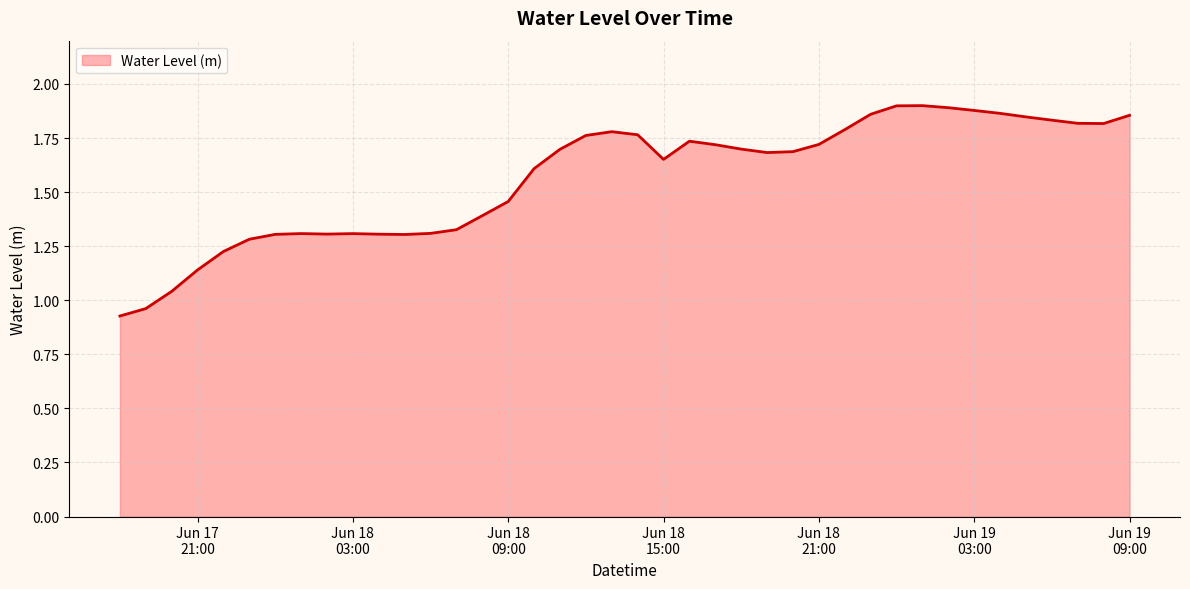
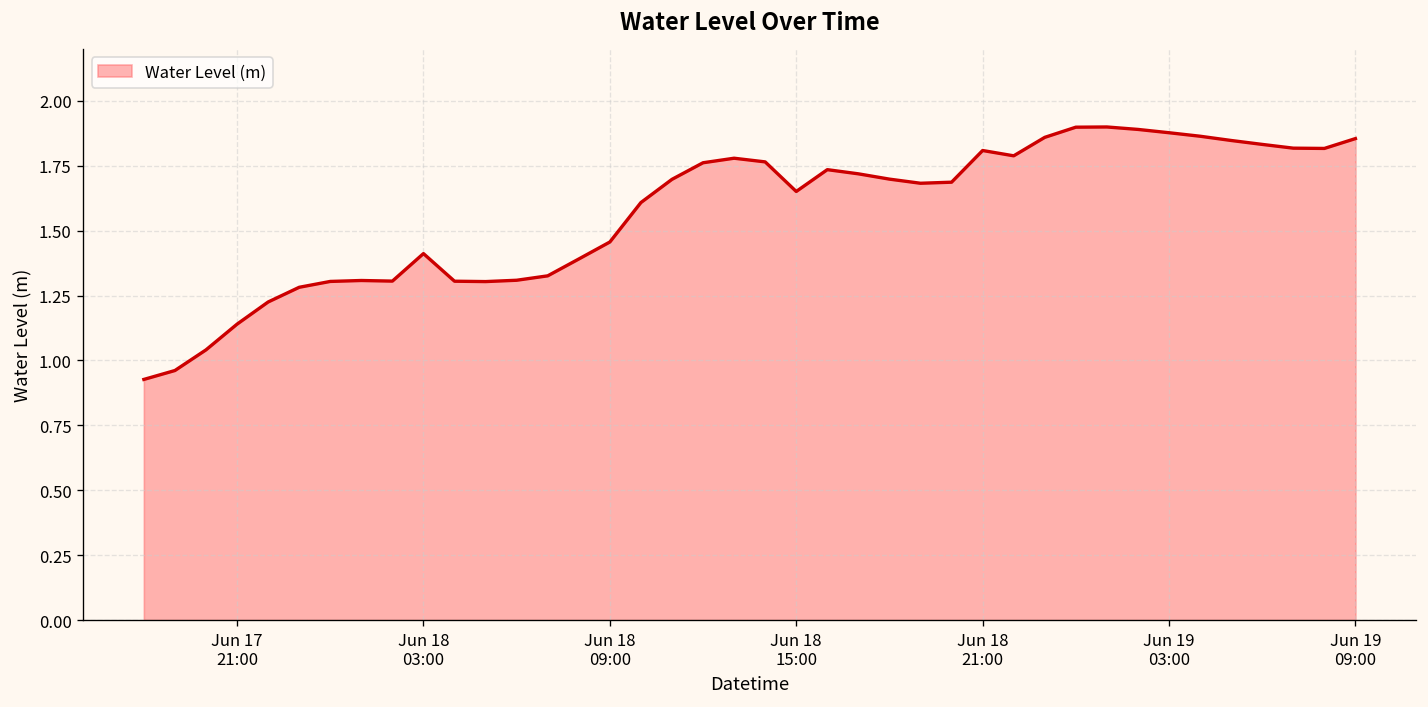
Jun 18 03:00: 1.31 -> 1.41
Jun 18 21:00: 1.72 -> 1.81
